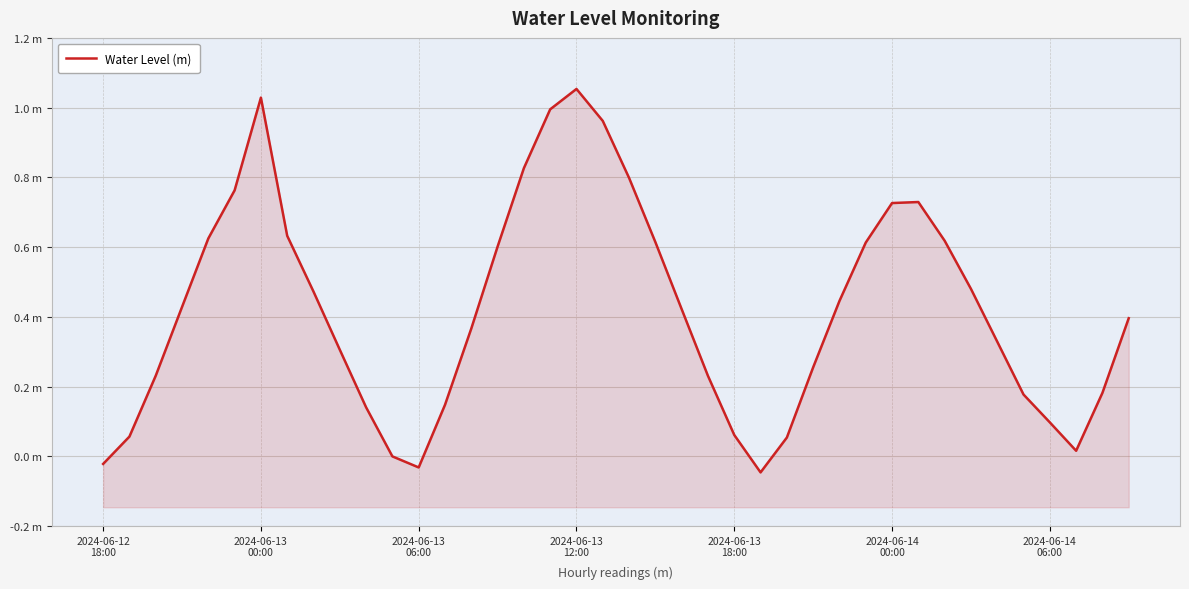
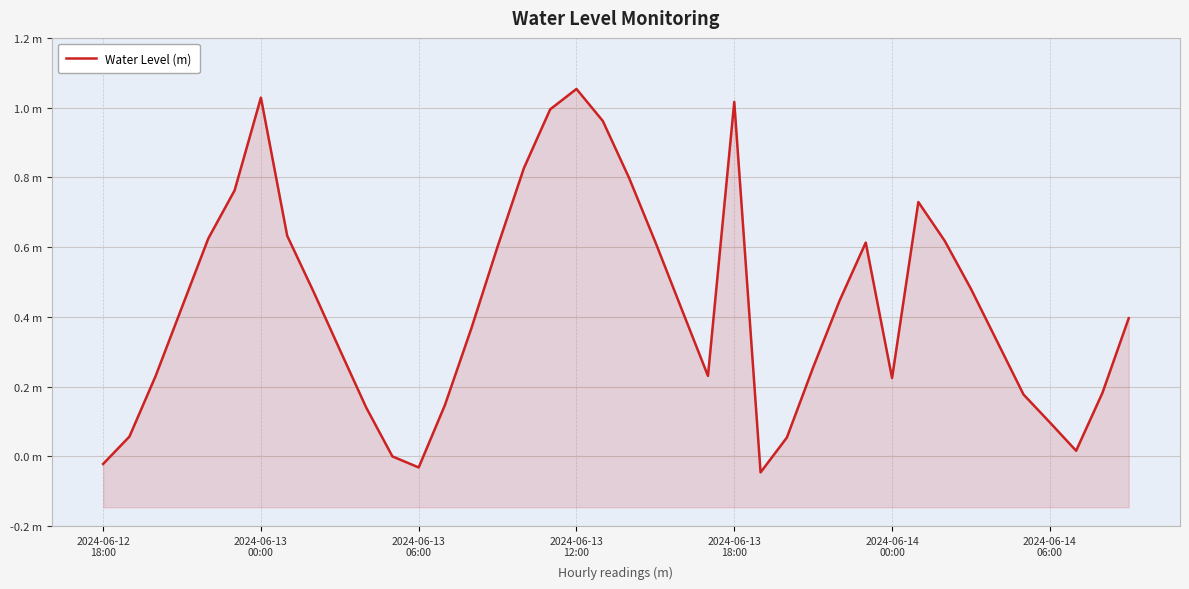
2024-06-13 18:00: 0.06 m -> 1.02 m
2024-06-14 00:00: 0.73 m -> 0.22 m
